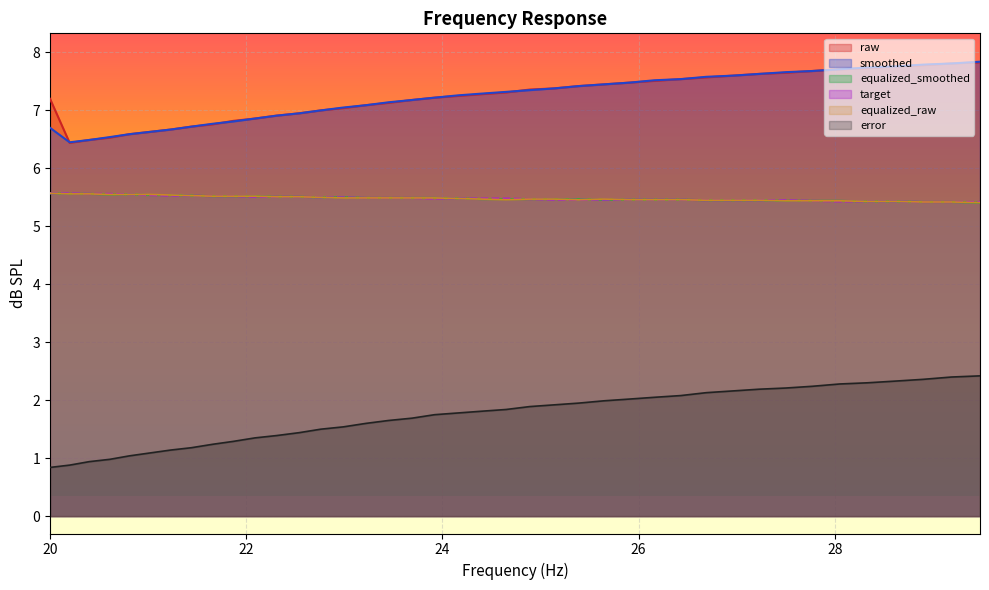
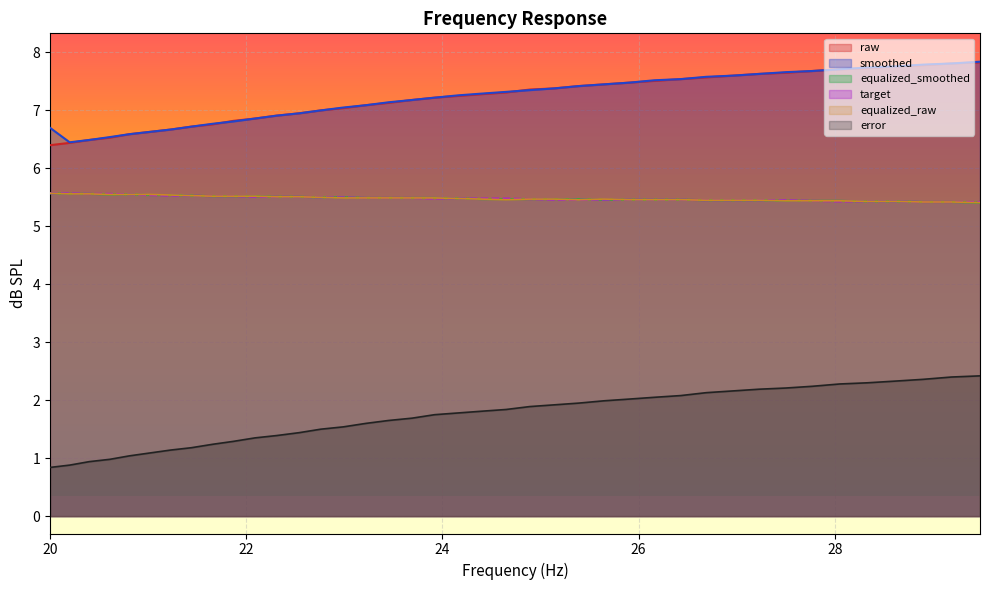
raw, 20: 7.2 -> 6.4
